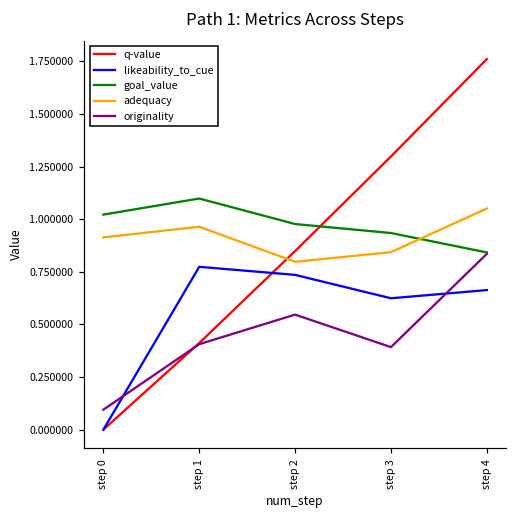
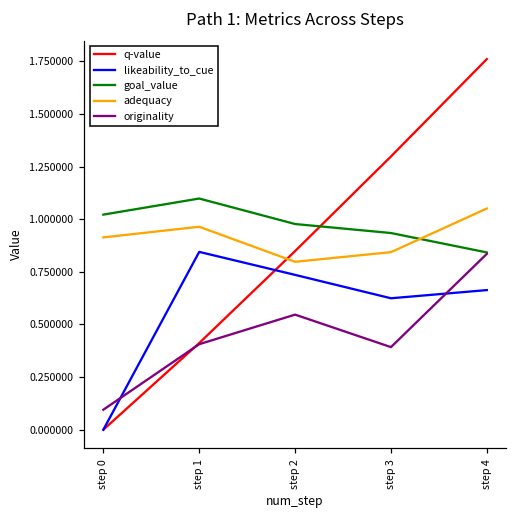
likeability_to_cue, step 1: 0.77 -> 0.84
